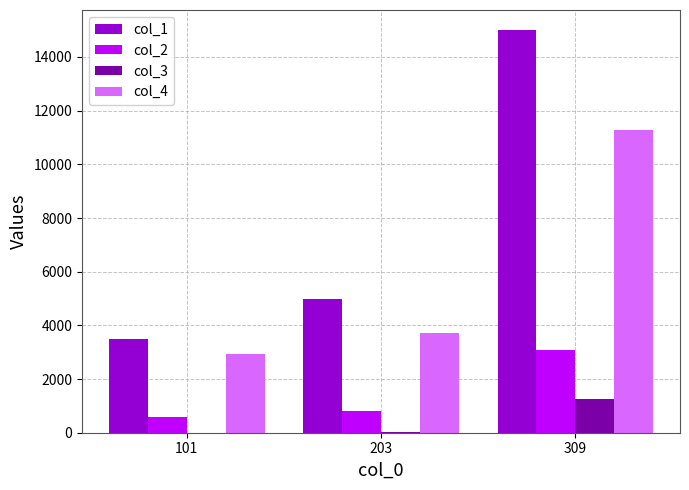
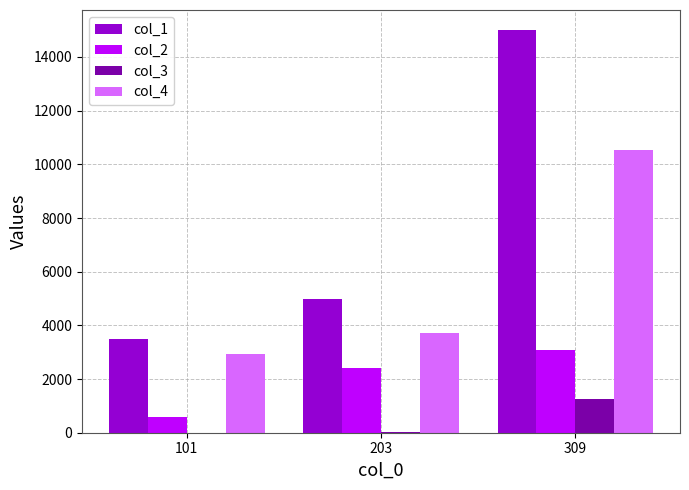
col_2, 203: 800 -> 2400
col_4, 309: 11300 -> 10600
